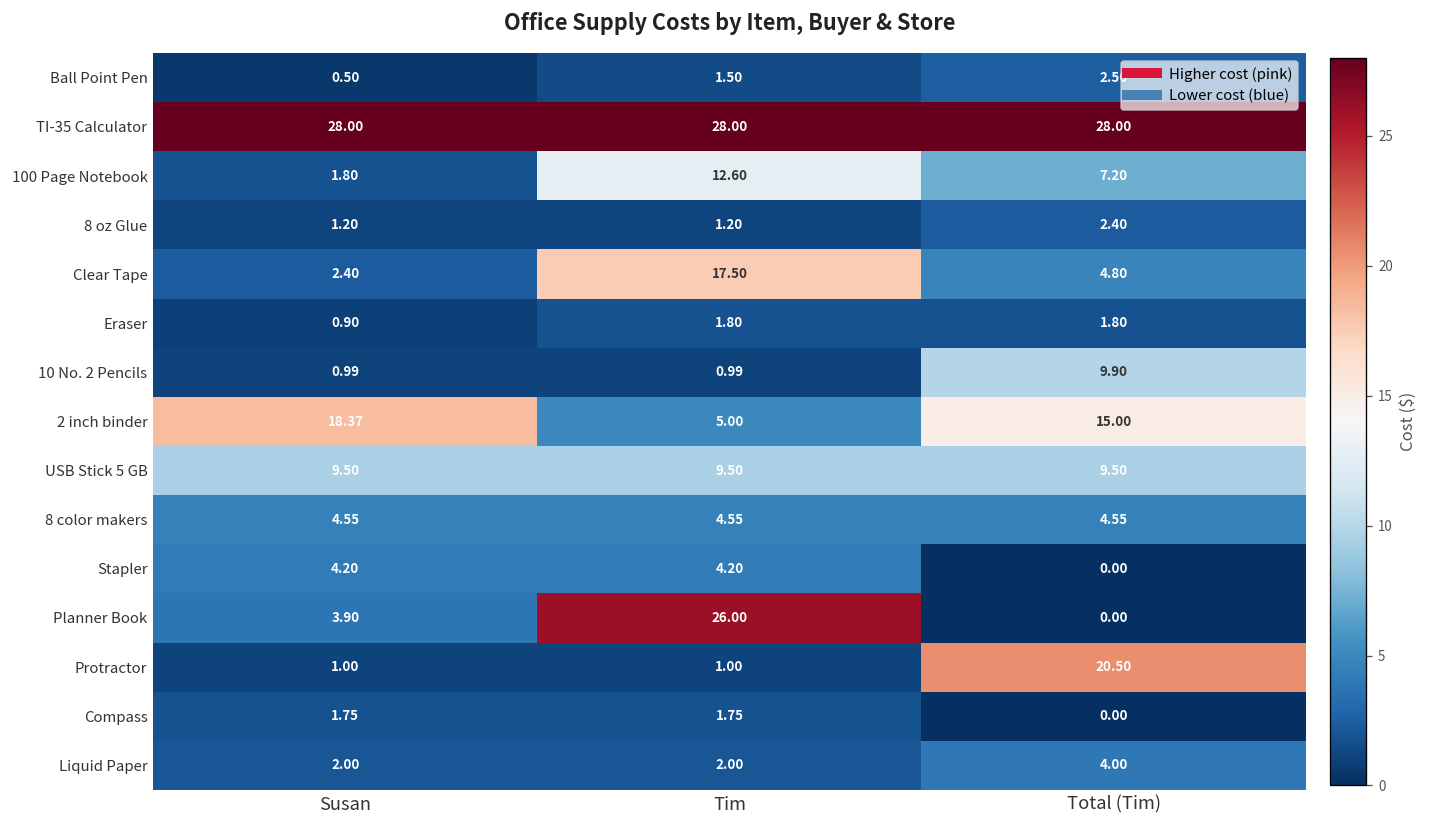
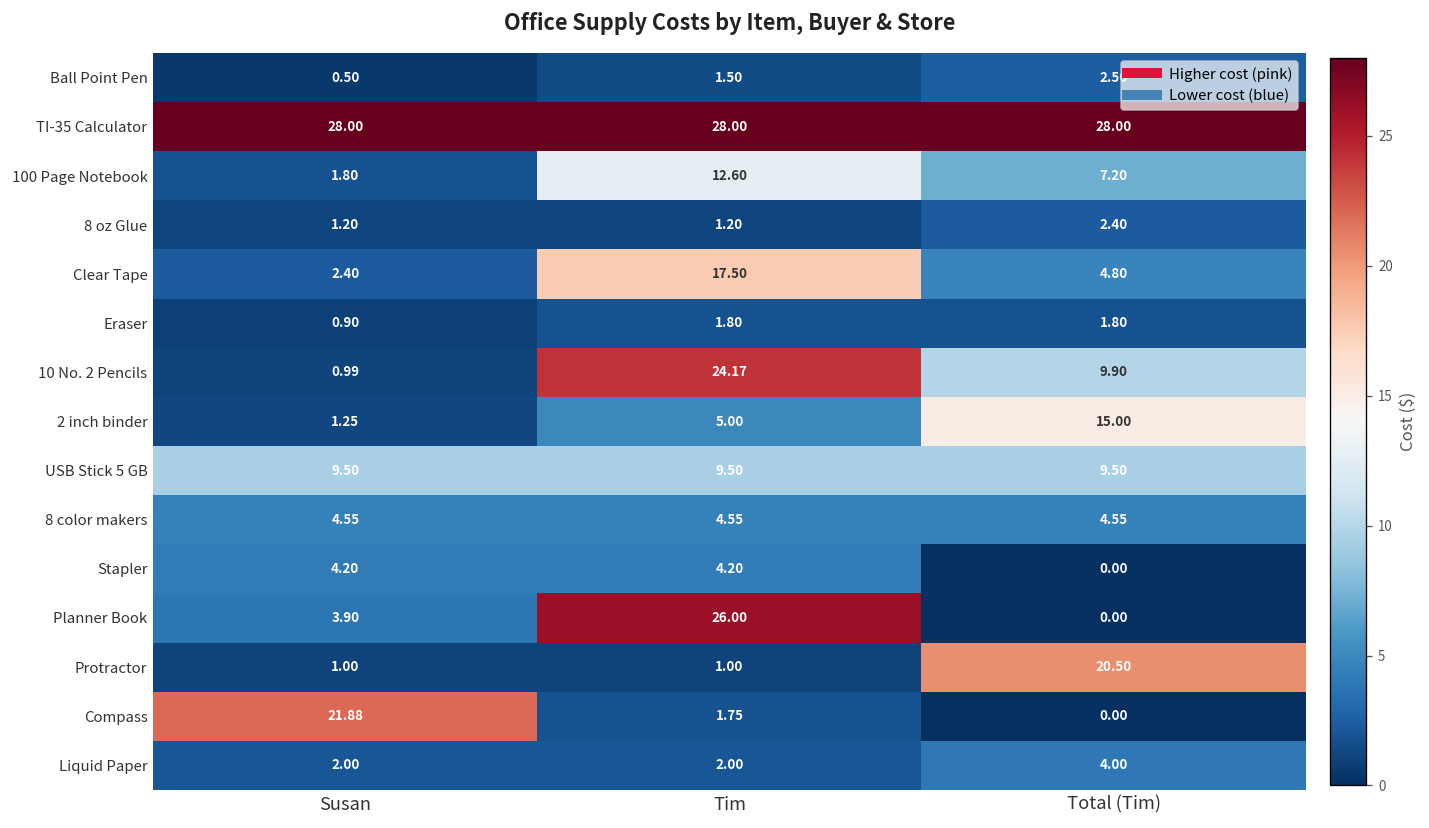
10 No. 2 Pencils, Tim: 0.99 -> 24.17
2 inch binder, Susan: 18.37 -> 1.25
Compass, Susan: 1.75 -> 21.88
